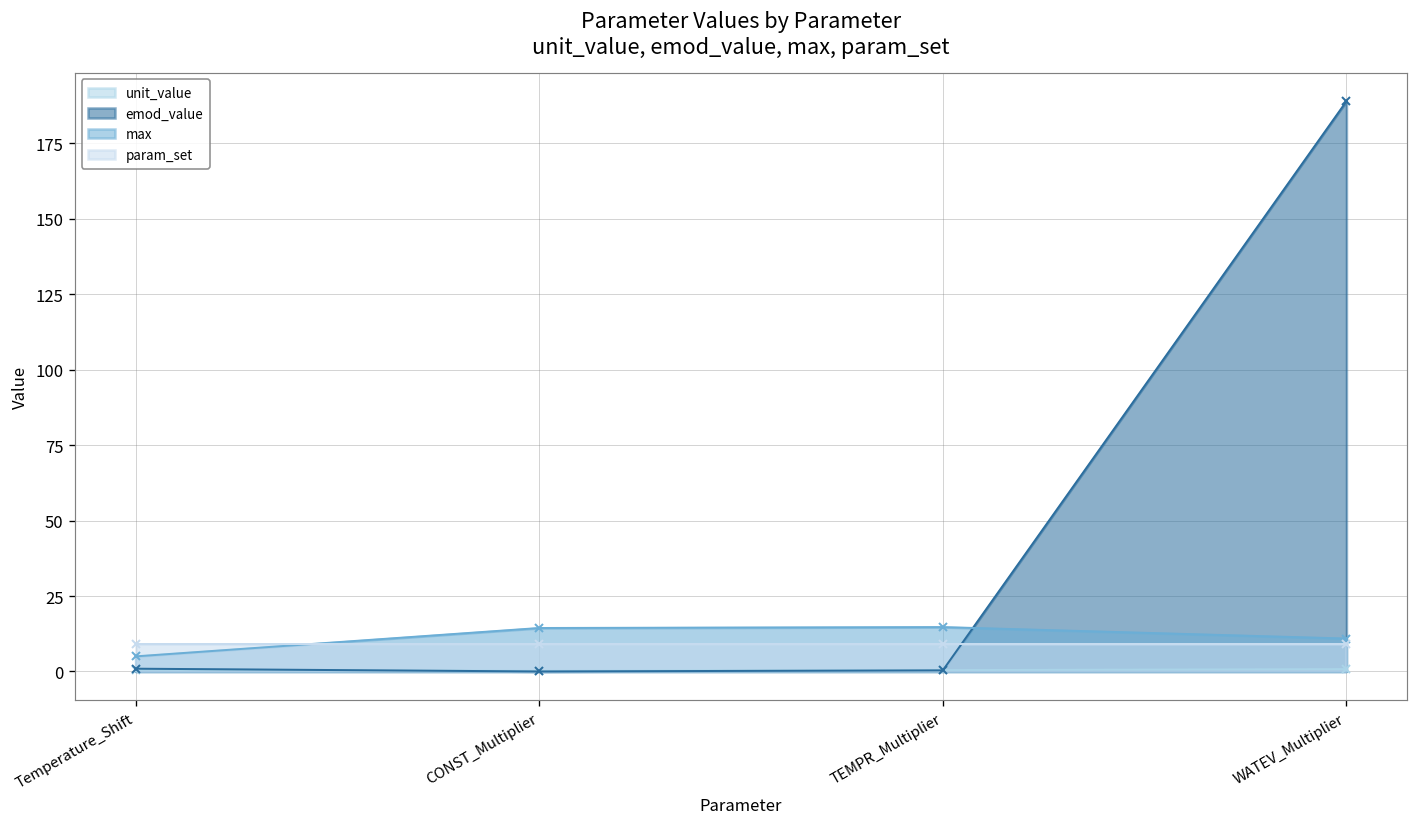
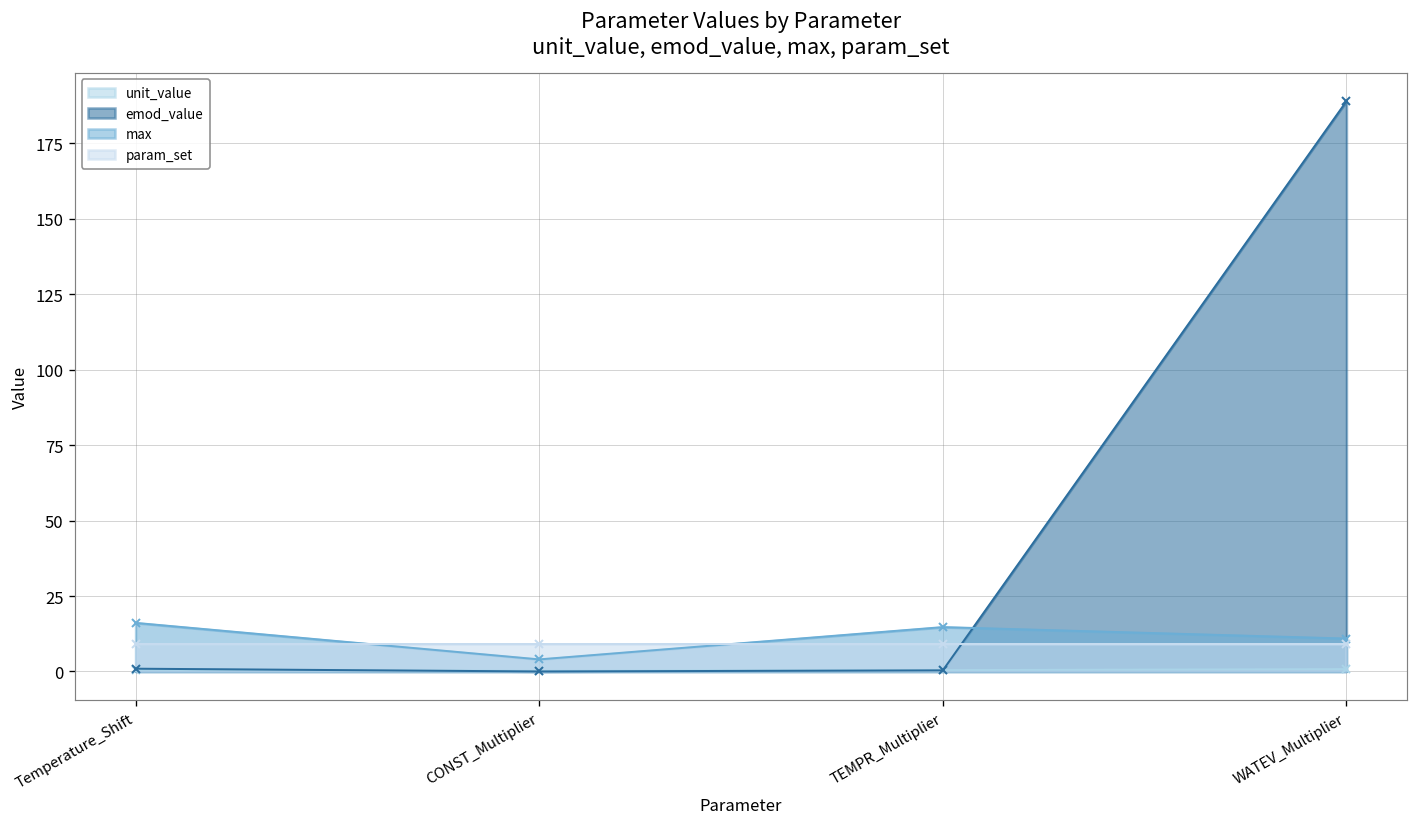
max, Temperature_Shift: 5 -> 16
max, CONST_Multiplier: 14 -> 4
